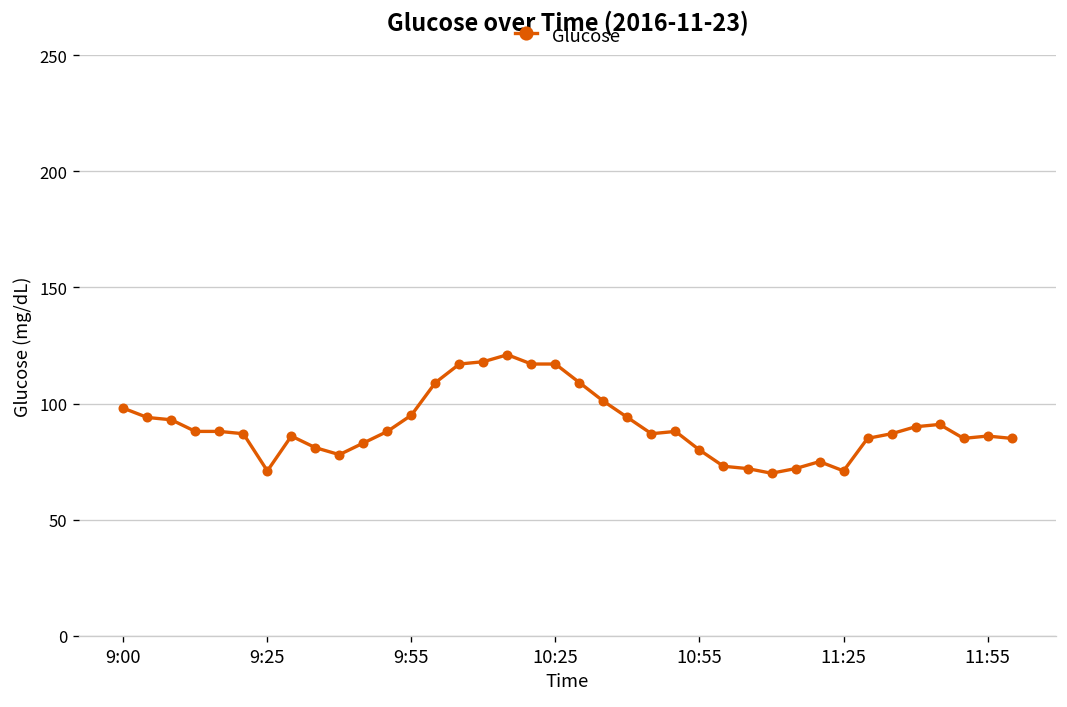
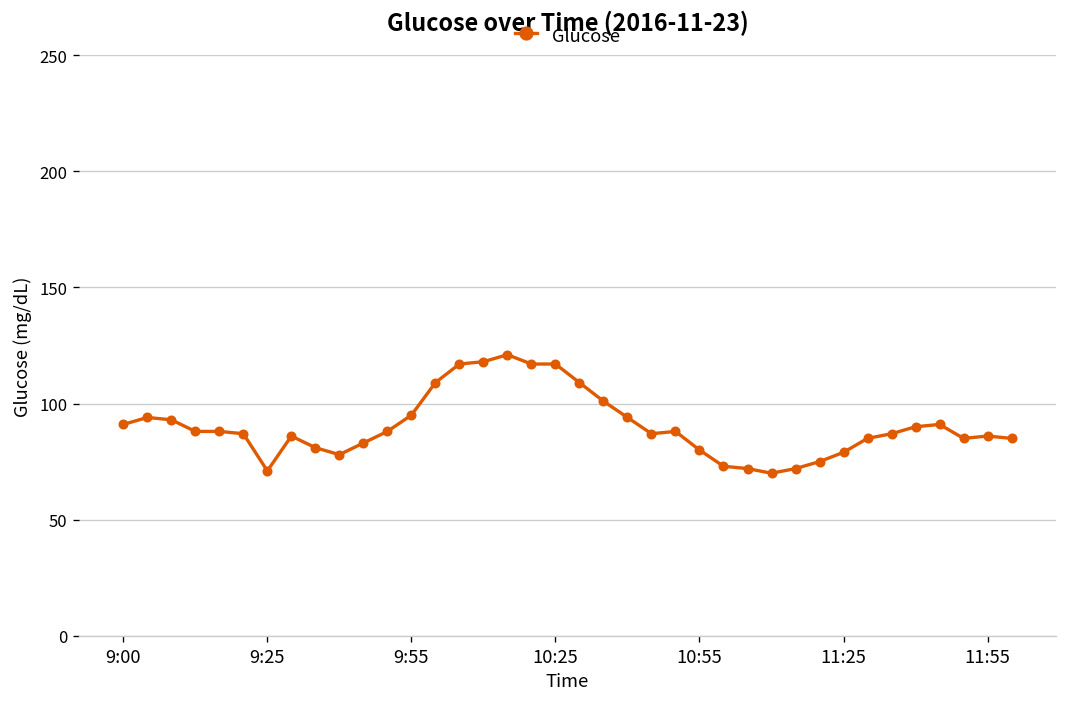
9:00: 98 -> 91
11:25: 71 -> 79
